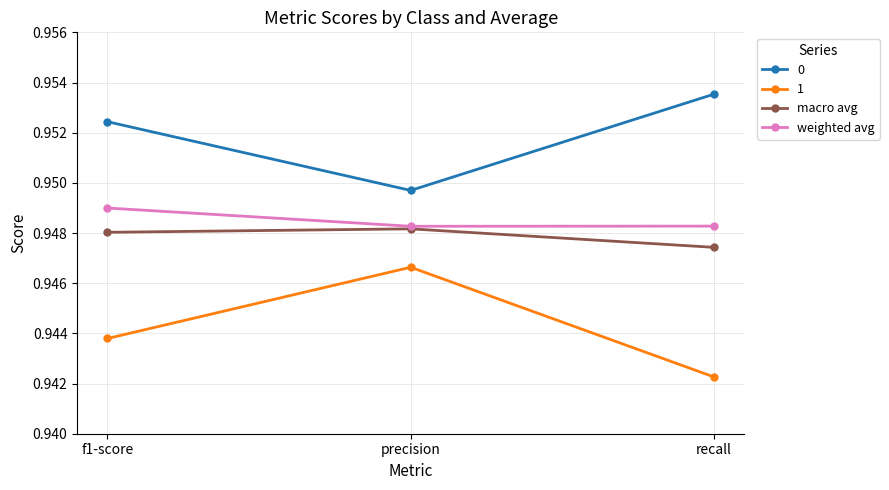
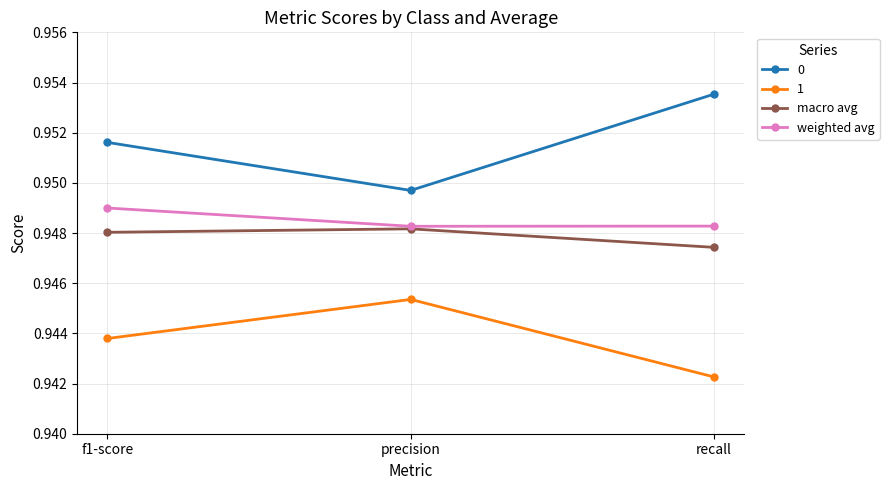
0, f1-score: 0.9524 -> 0.9516
1, precision: 0.9466 -> 0.9454
